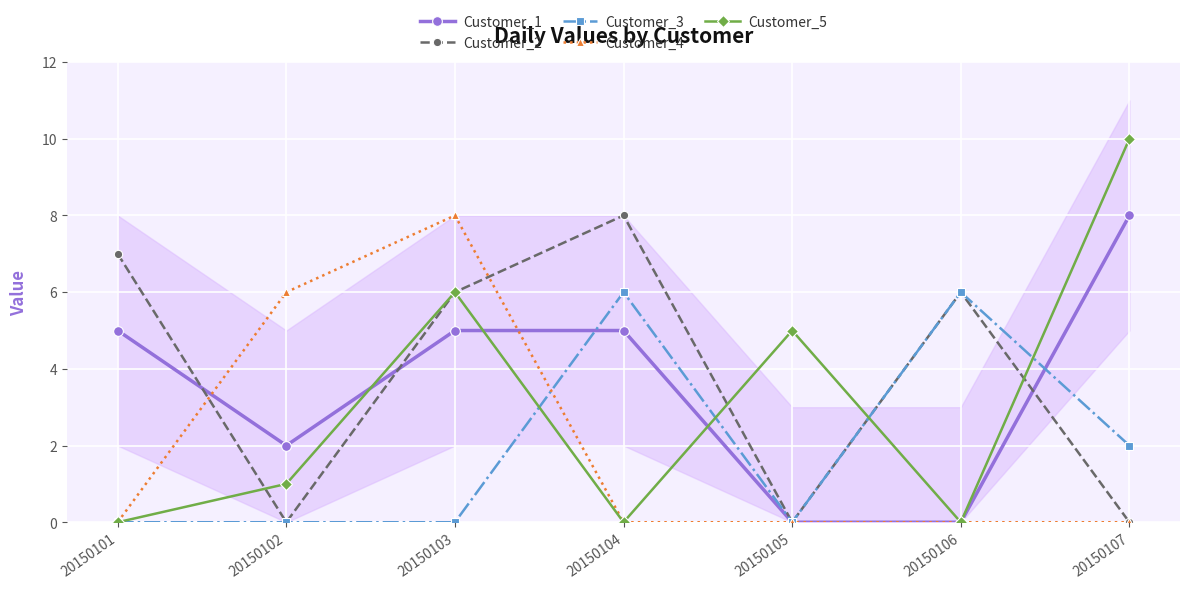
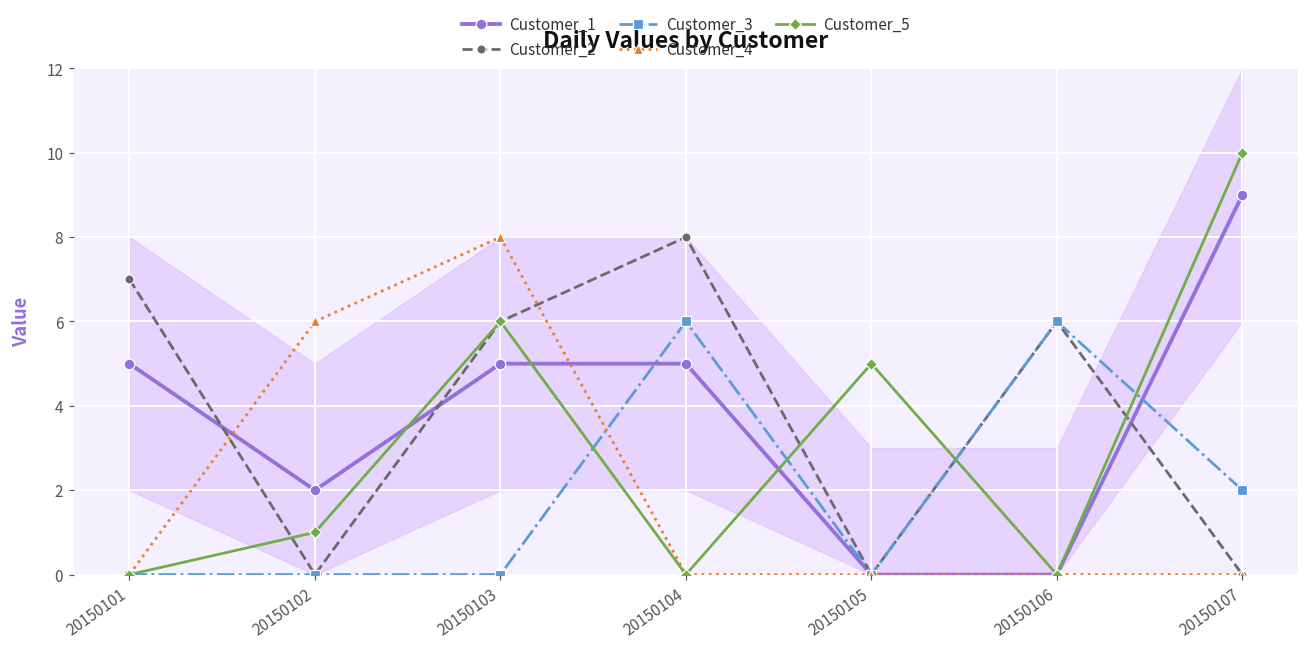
Customer_1, 20150107: 8 -> 9
